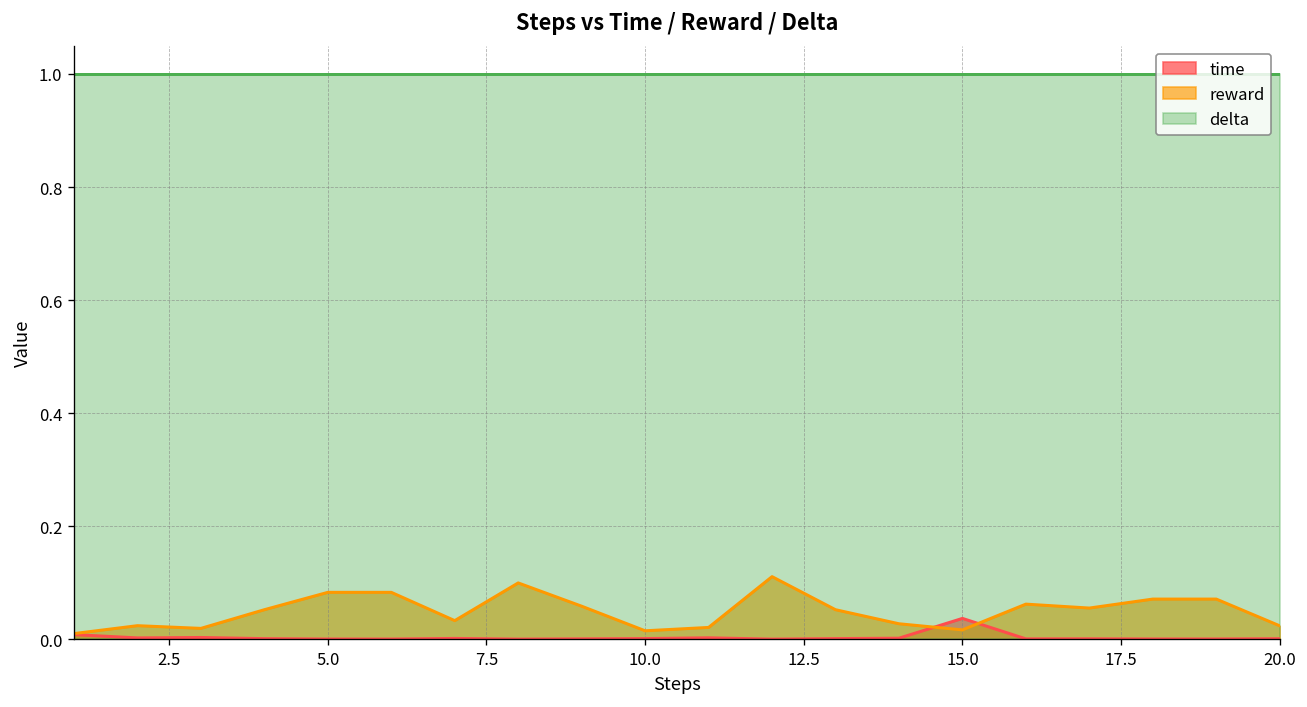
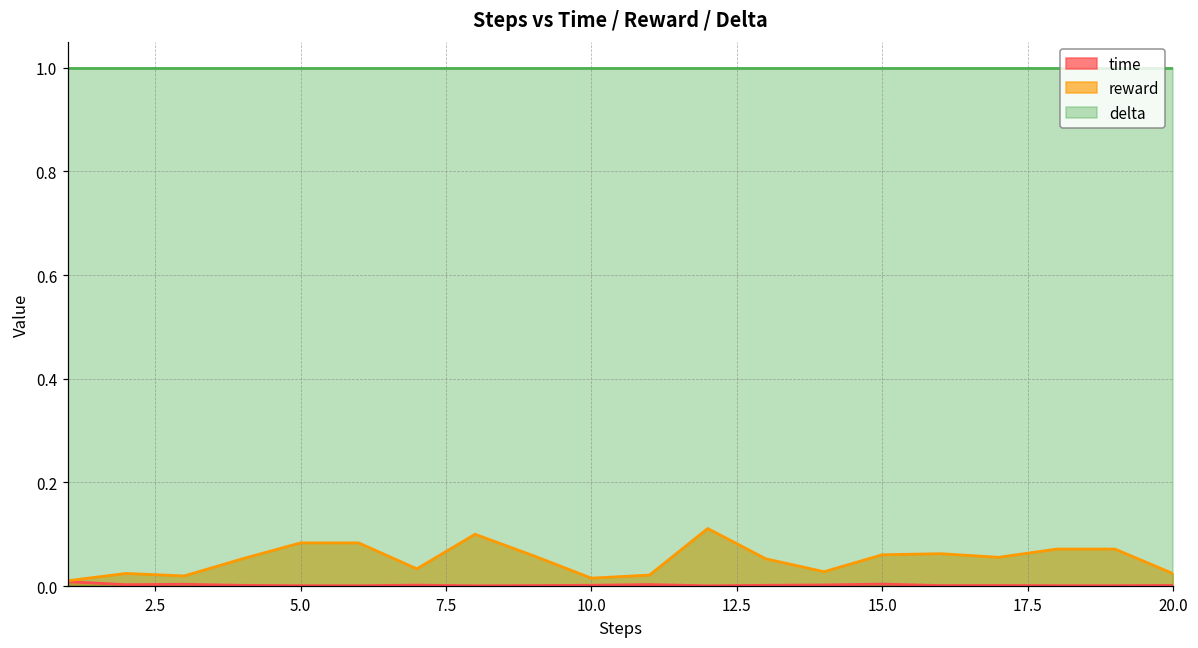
time, 15.0: 0.04 -> 0.00
reward, 15.0: 0.02 -> 0.06
